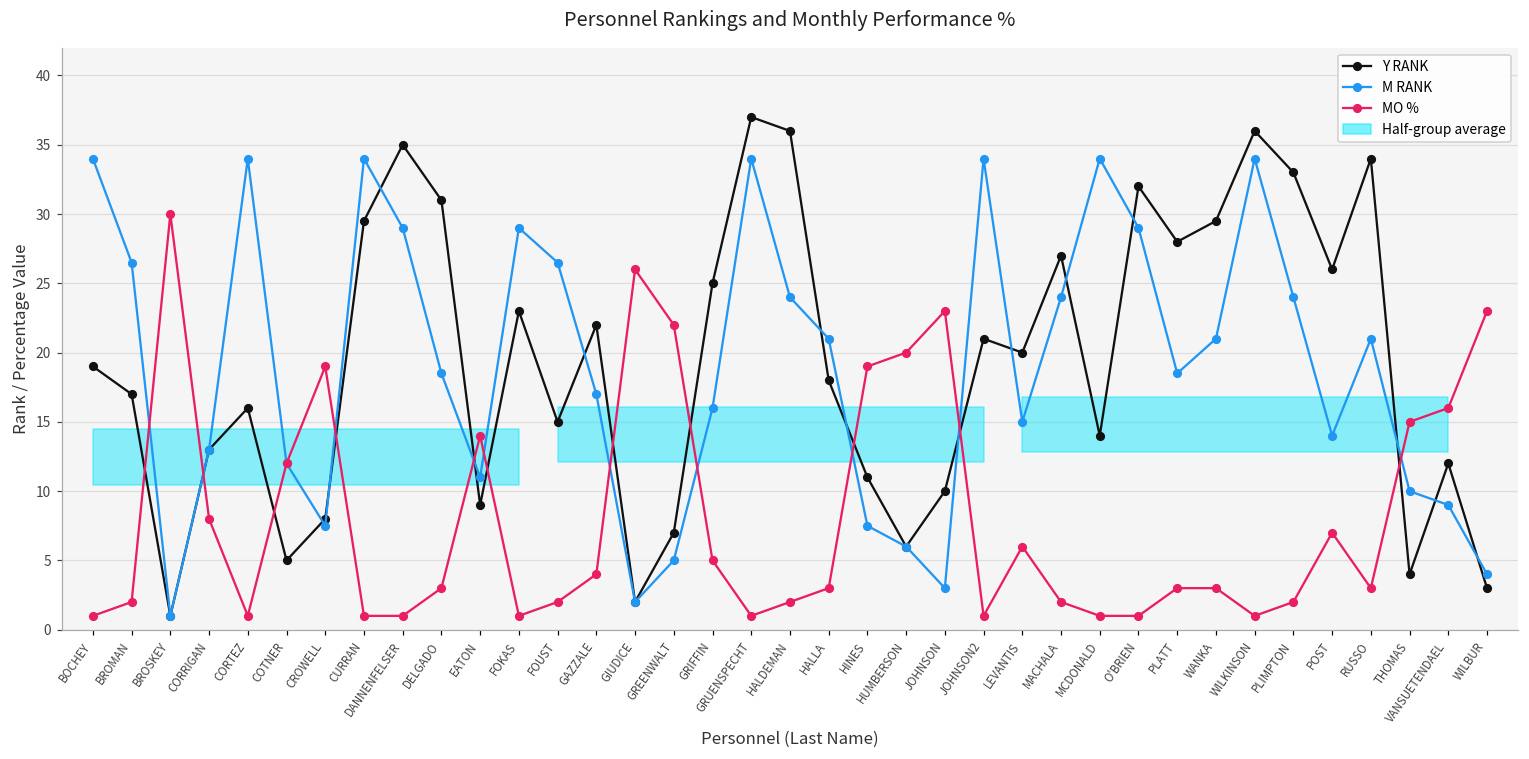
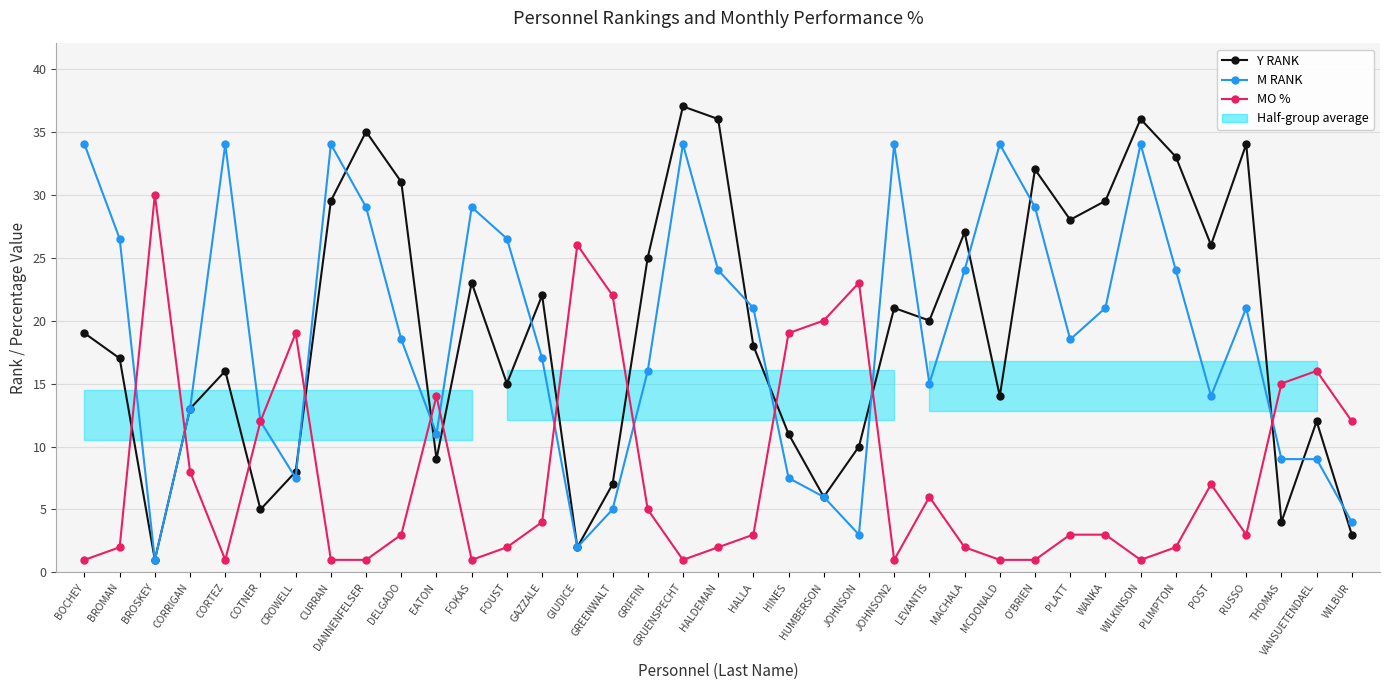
M RANK, THOMAS: 10 -> 9
MO %, WILBUR: 23 -> 12
